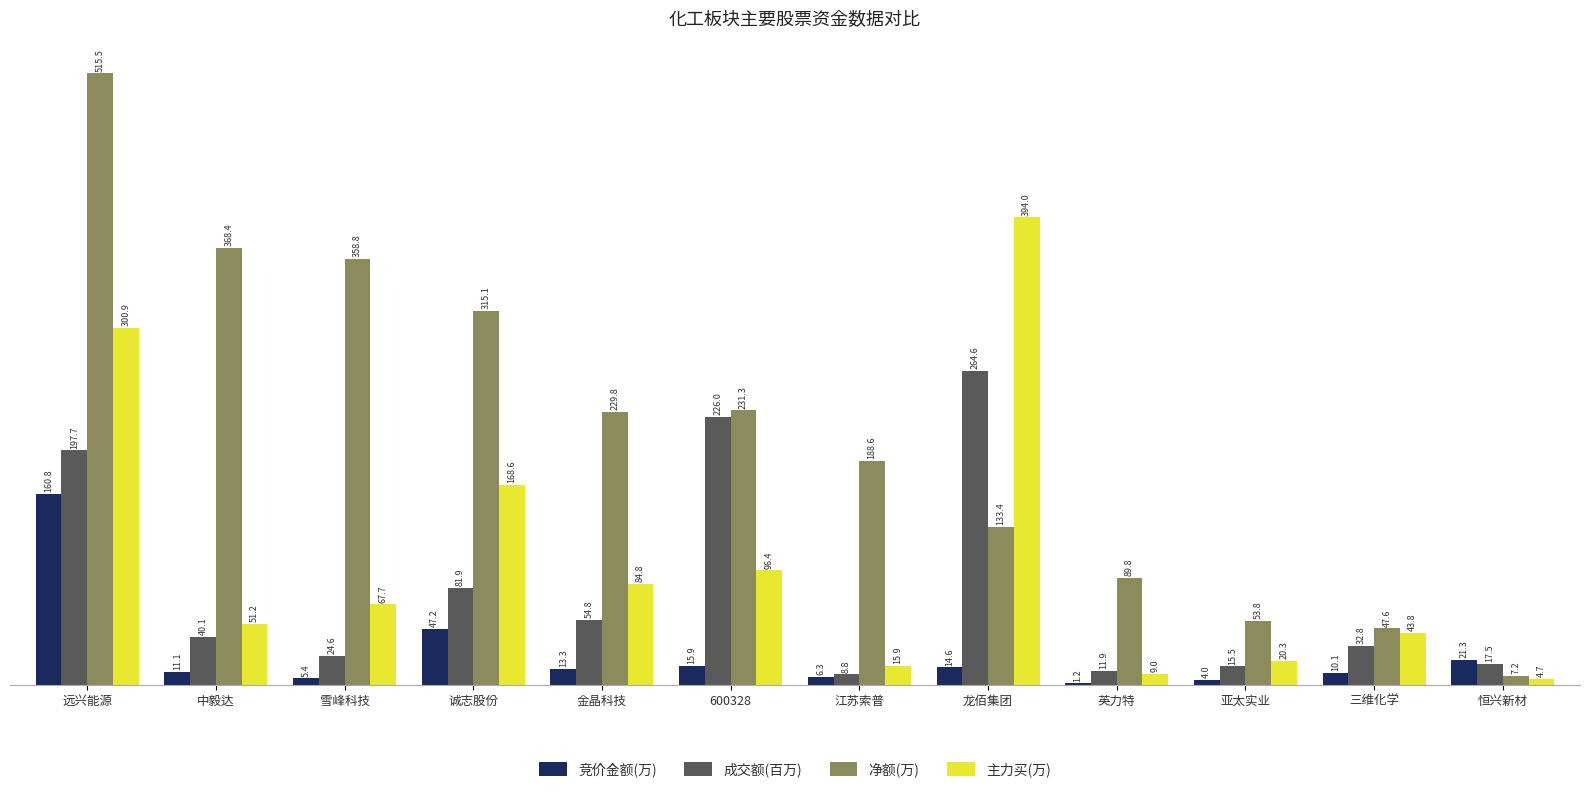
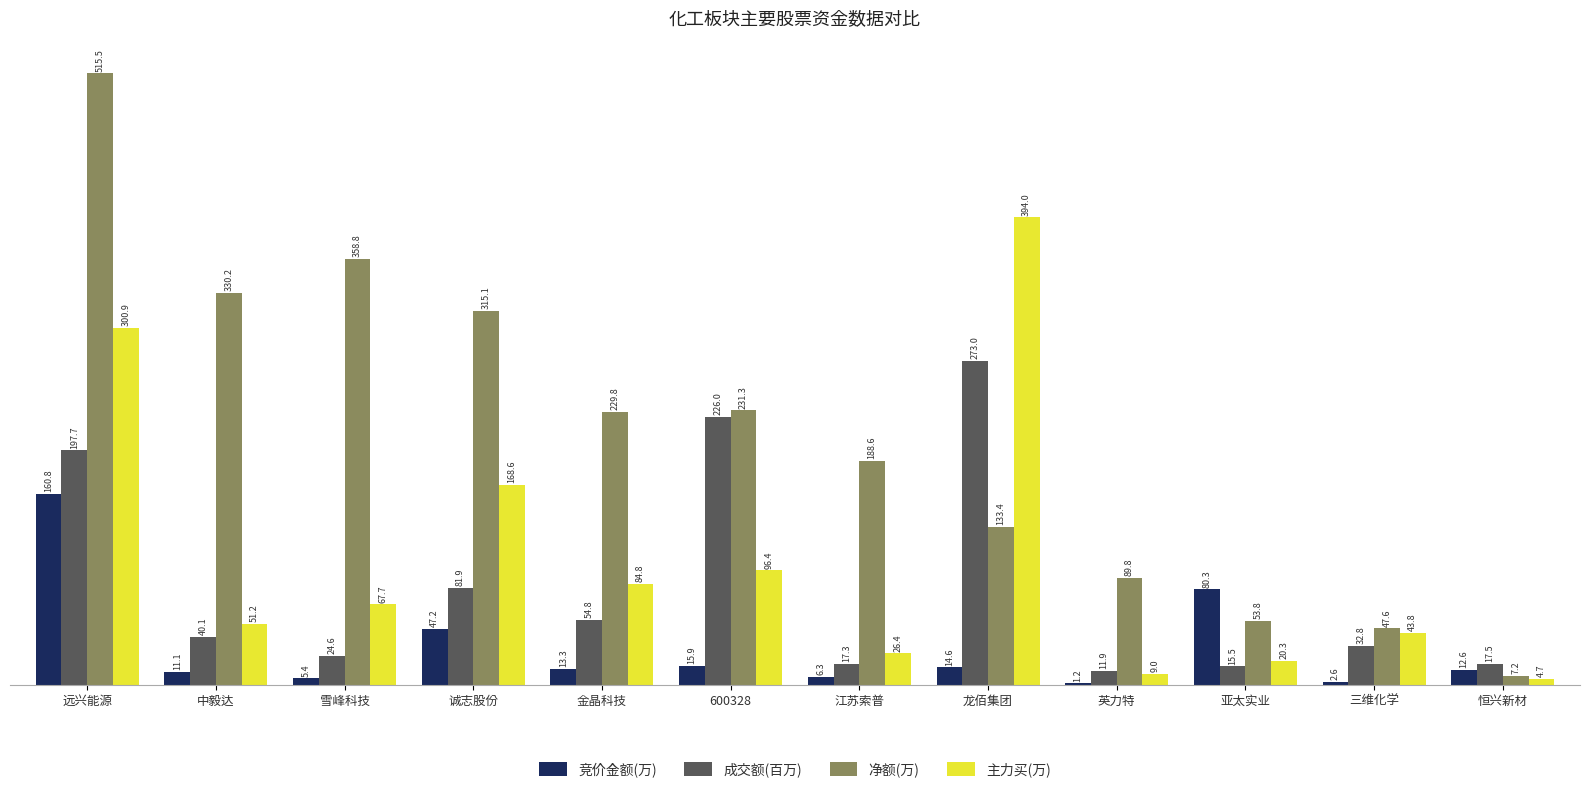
净额(万), 中毅达: 368.4 -> 330.2
成交额(百万), 江苏索普: 8.8 -> 17.3
主力买(万), 江苏索普: 15.9 -> 26.4
成交额(百万), 龙佰集团: 264.6 -> 273.0
竞价金额(万), 亚太实业: 4.0 -> 80.3
竞价金额(万), 三维化学: 10.1 -> 2.6
竞价金额(万), 恒兴新材: 21.3 -> 12.6
